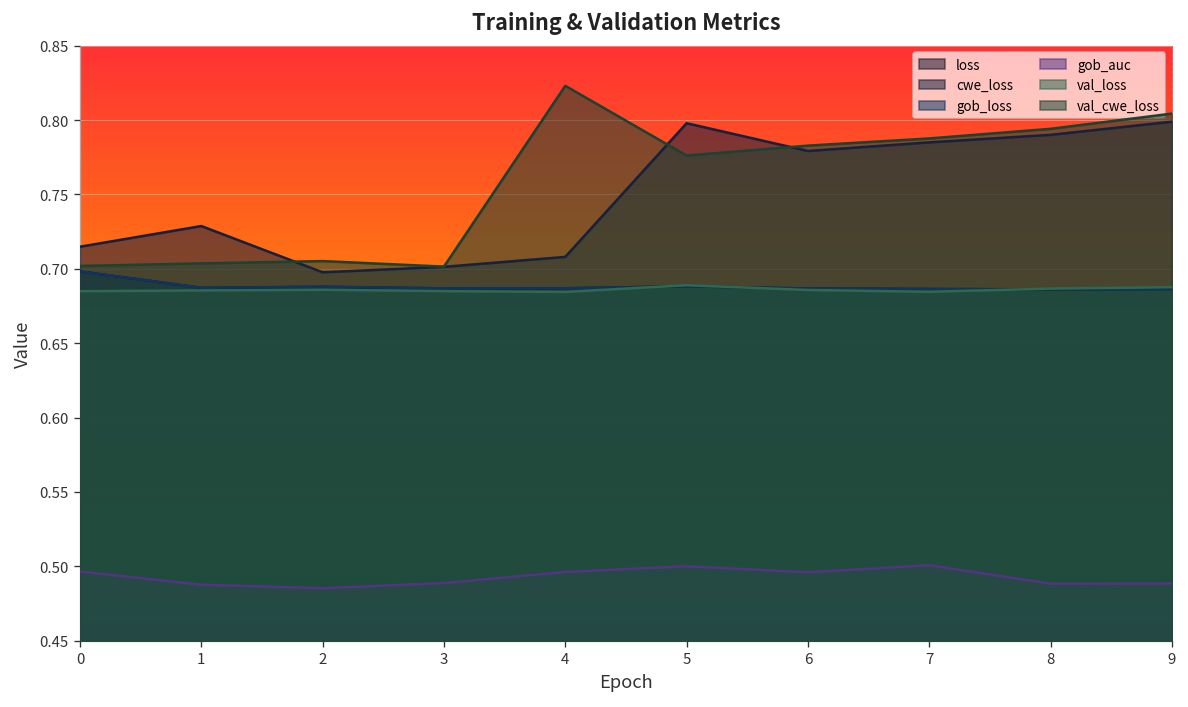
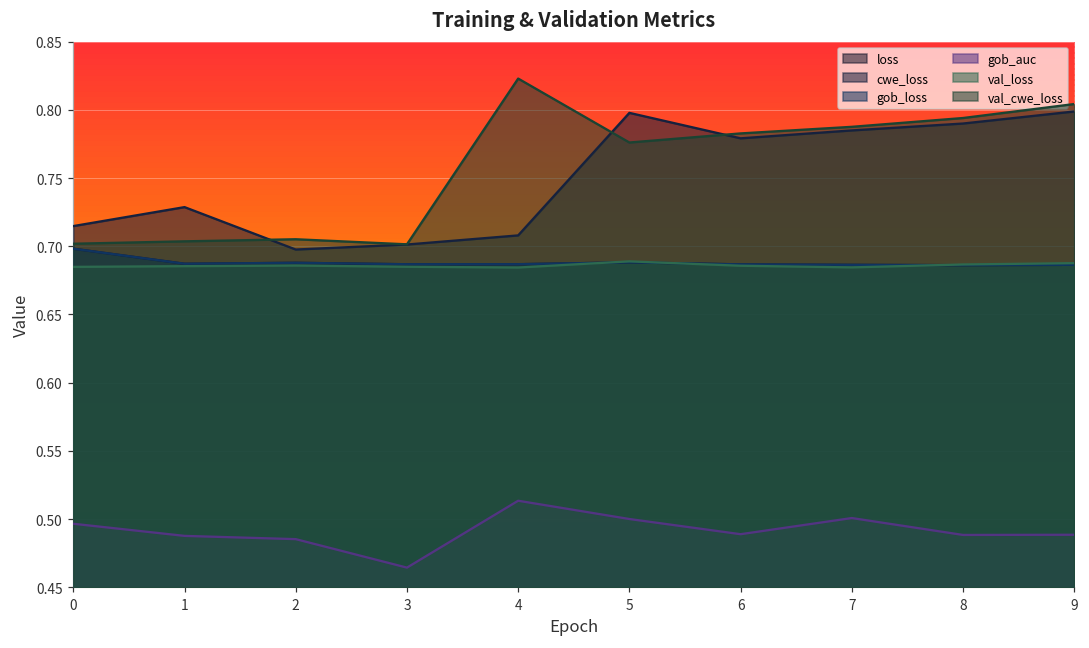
gob_auc, 3: 0.489 -> 0.464
gob_auc, 4: 0.496 -> 0.513
gob_auc, 6: 0.496 -> 0.489
